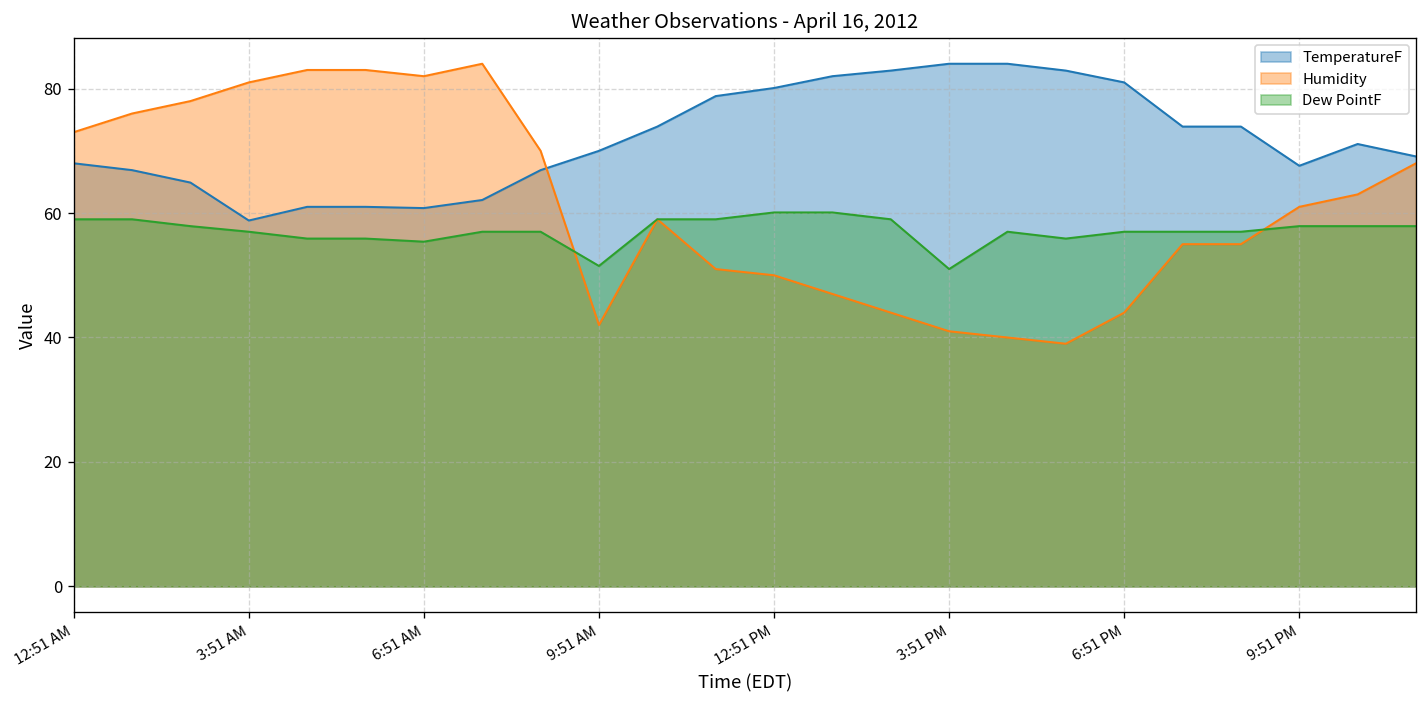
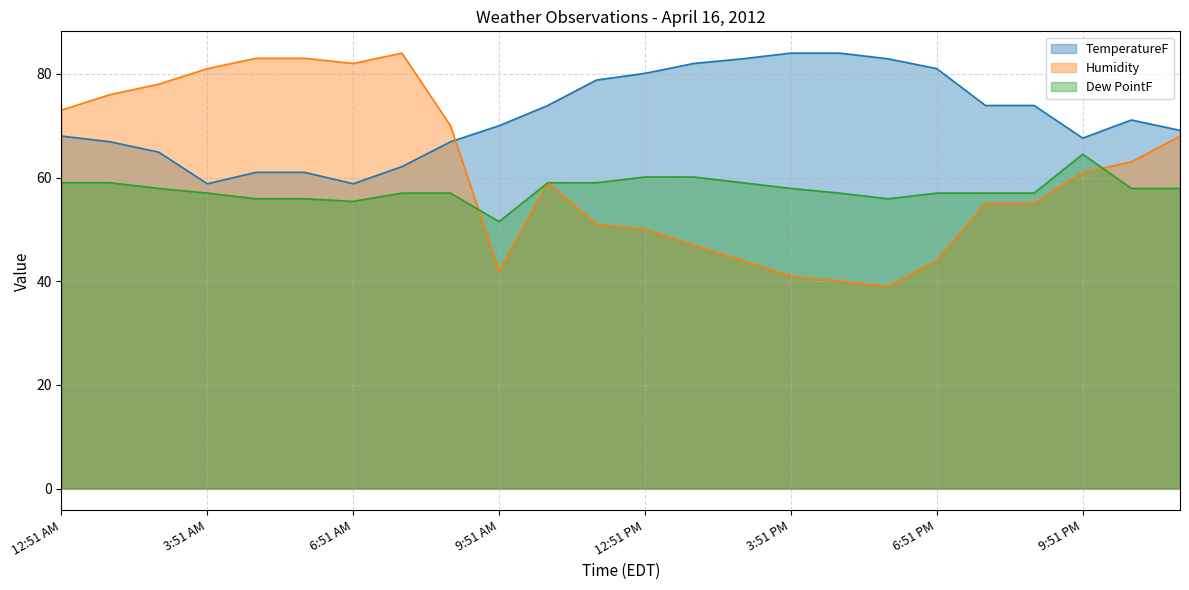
TemperatureF, 6:51 AM: 61 -> 59
Dew PointF, 3:51 PM: 51 -> 58
Dew PointF, 9:51 PM: 58 -> 65
